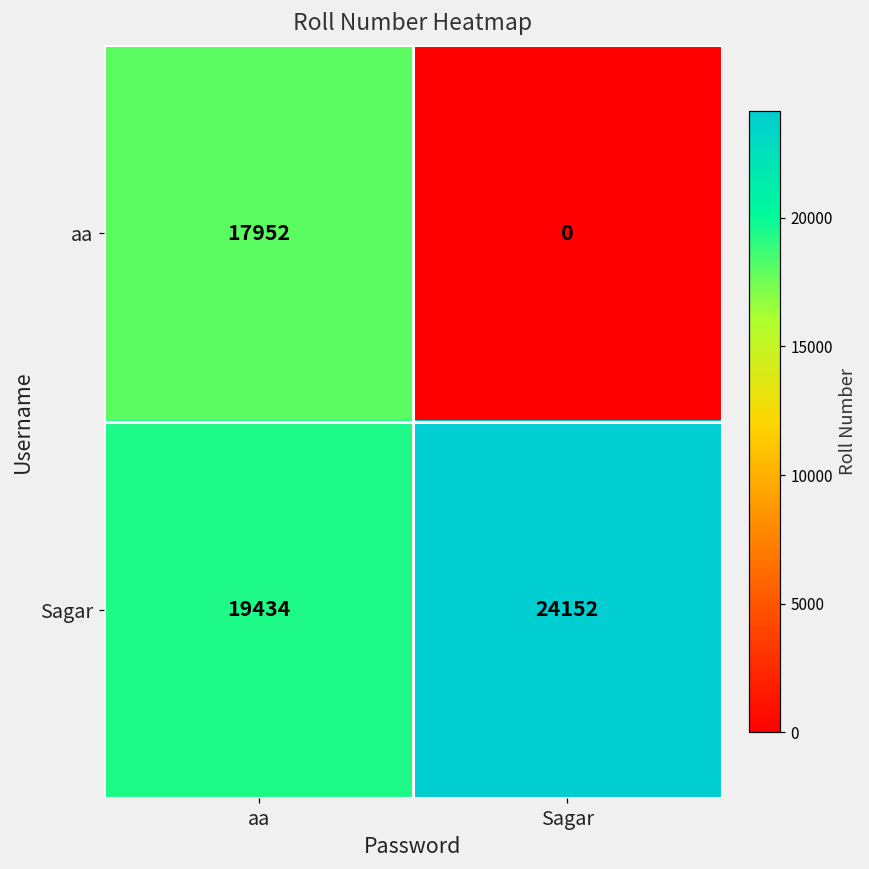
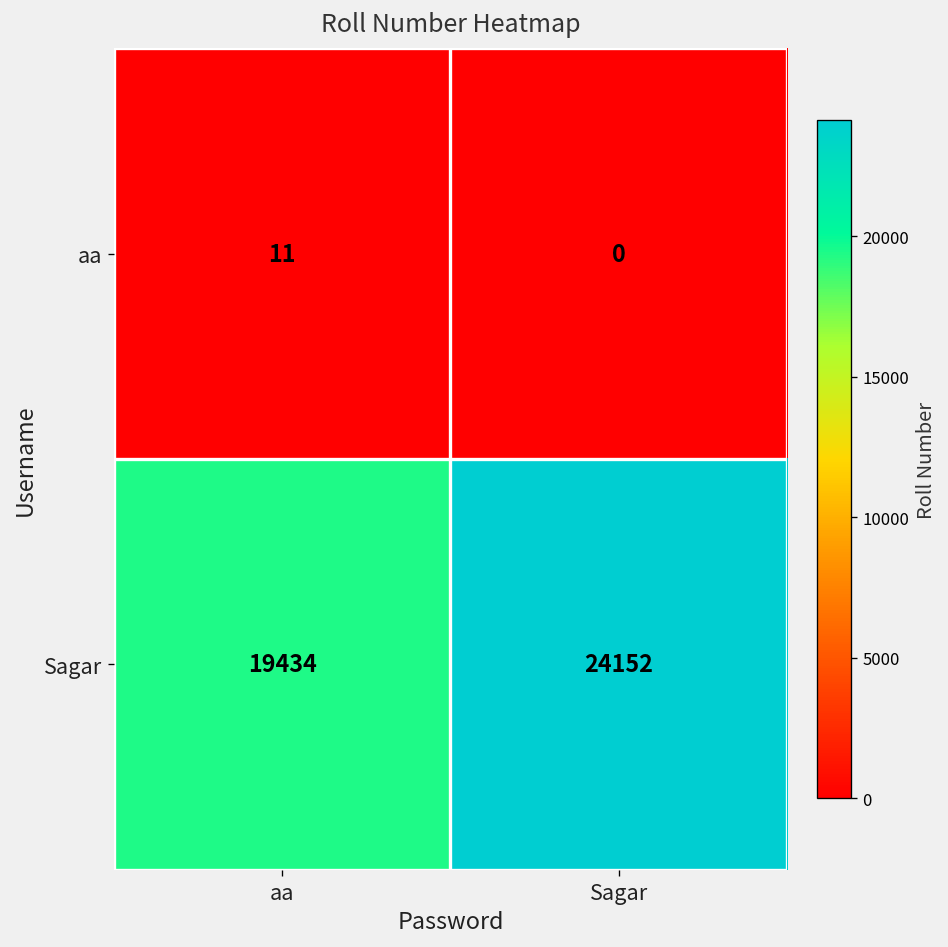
aa, aa: 17952 -> 11
